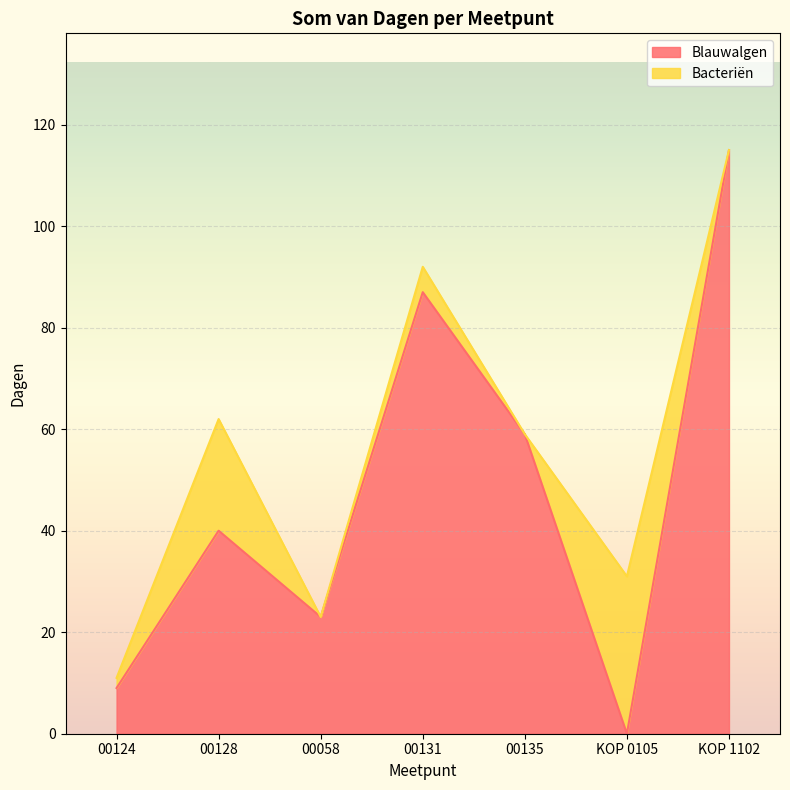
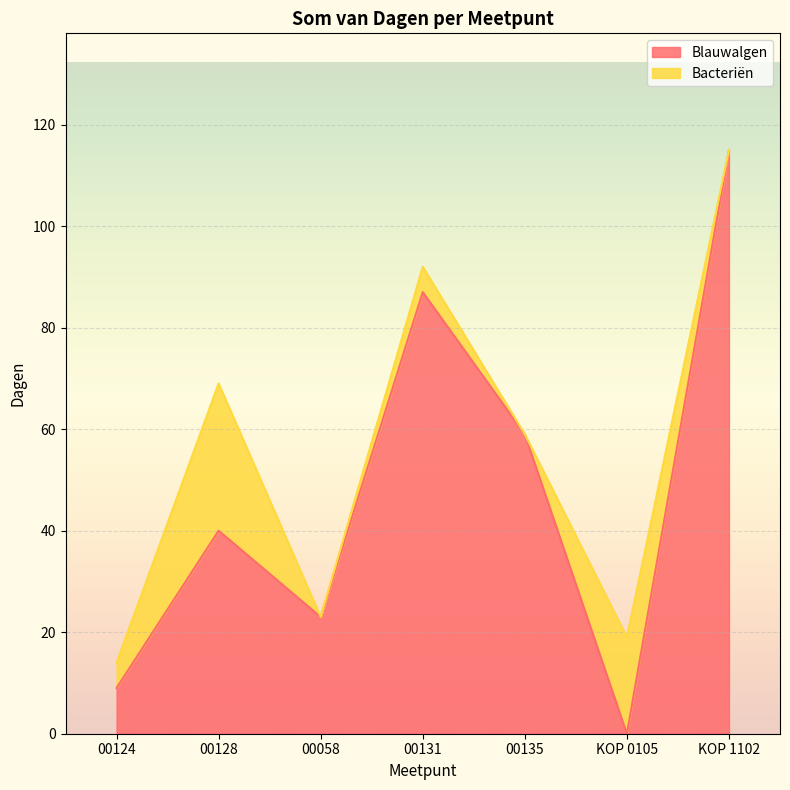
Bacteriën, 00124: 2 -> 5
Bacteriën, 00128: 22 -> 29
Bacteriën, KOP 0105: 31 -> 19
